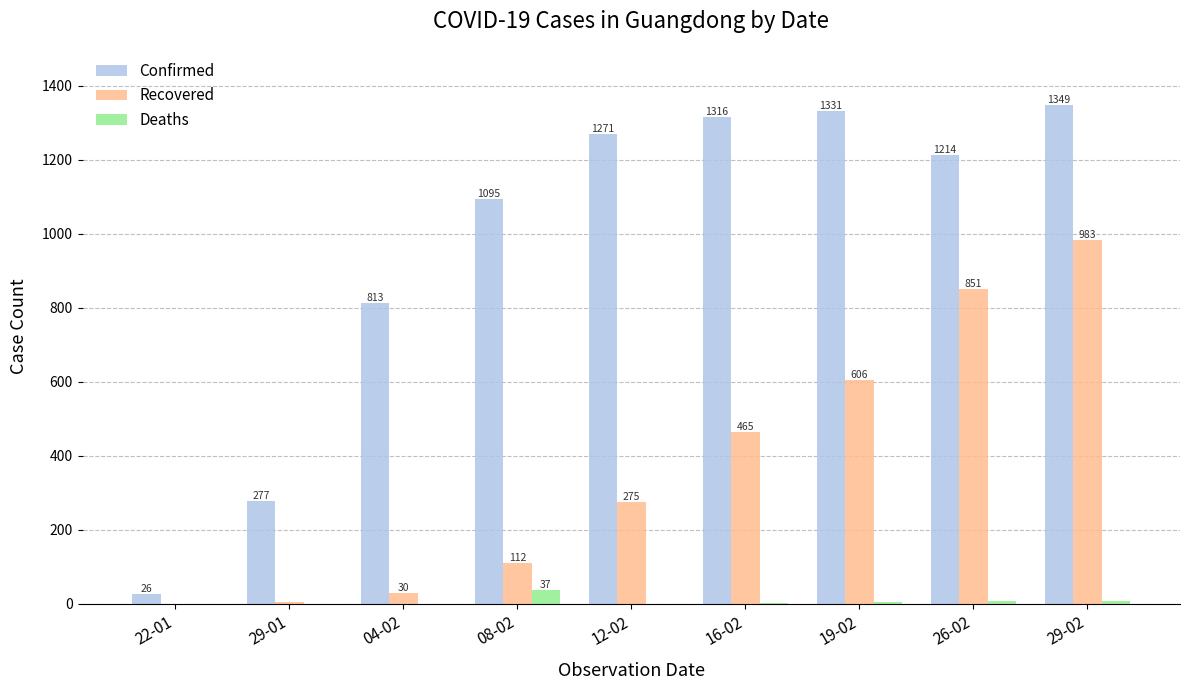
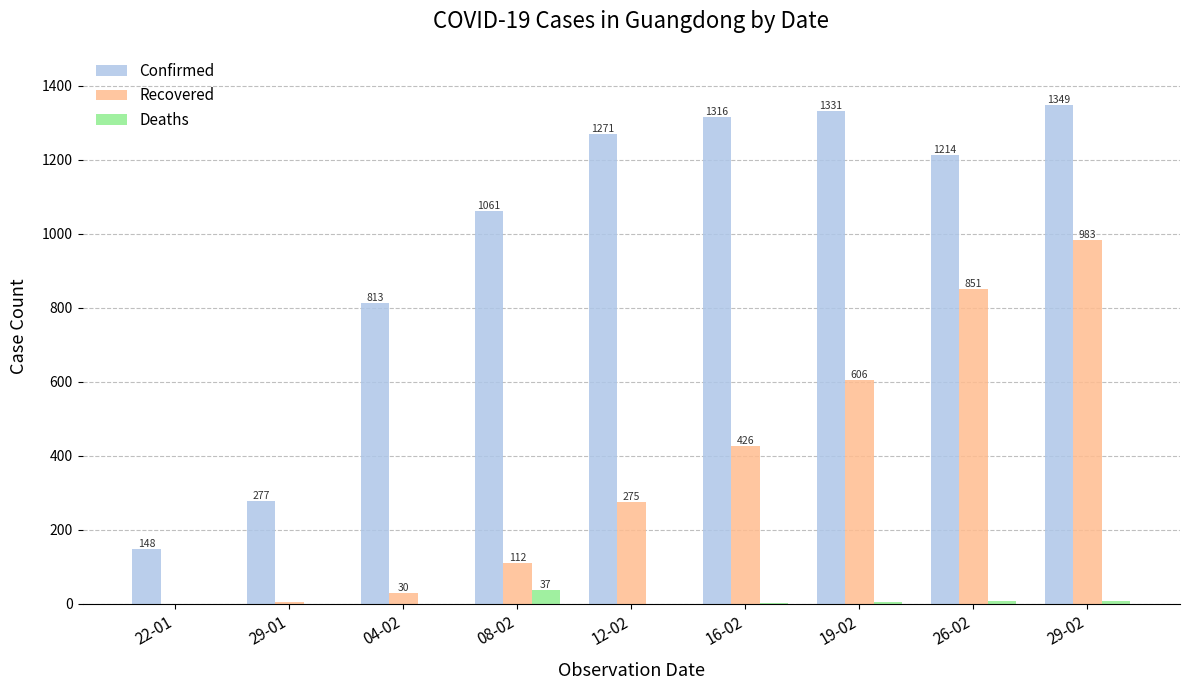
Confirmed, 22-01: 26 -> 148
Confirmed, 08-02: 1095 -> 1061
Recovered, 16-02: 465 -> 426
